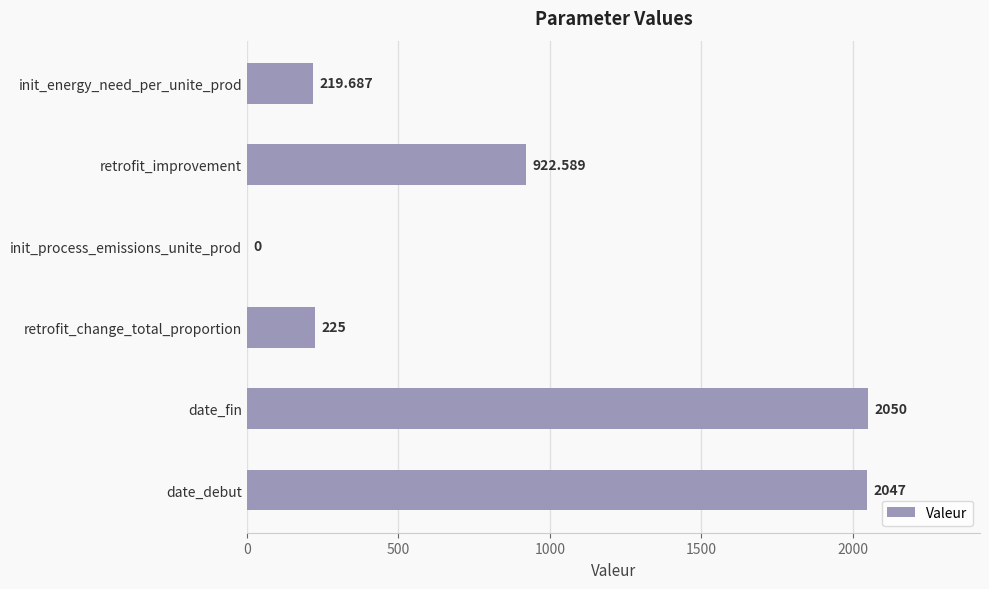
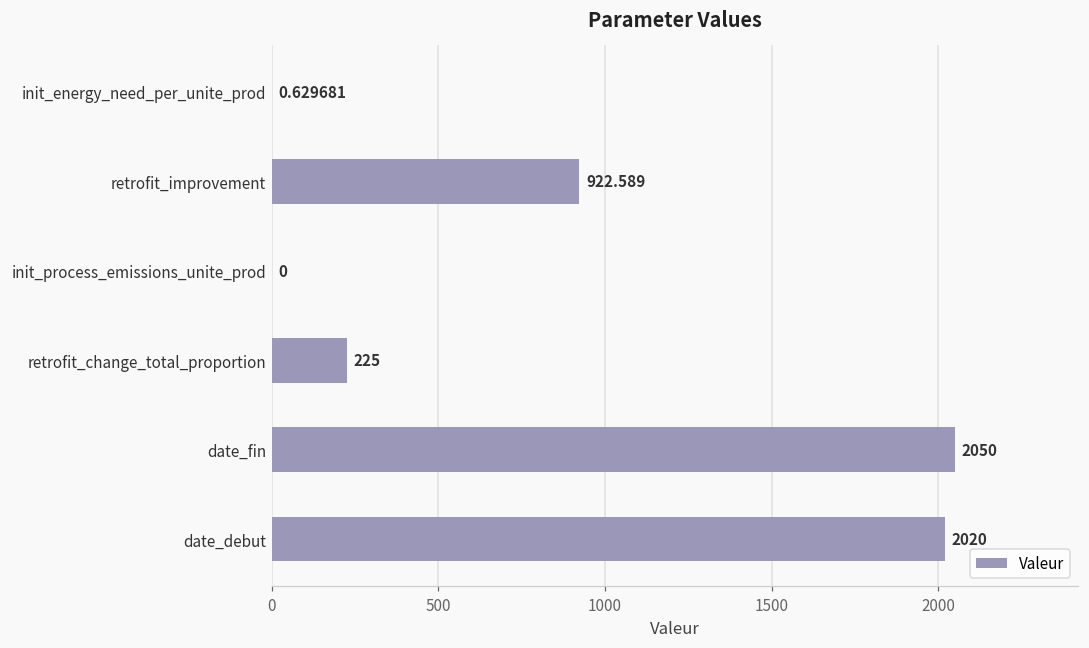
init_energy_need_per_unite_prod: 219.687 -> 0.629681
date_debut: 2047 -> 2020
